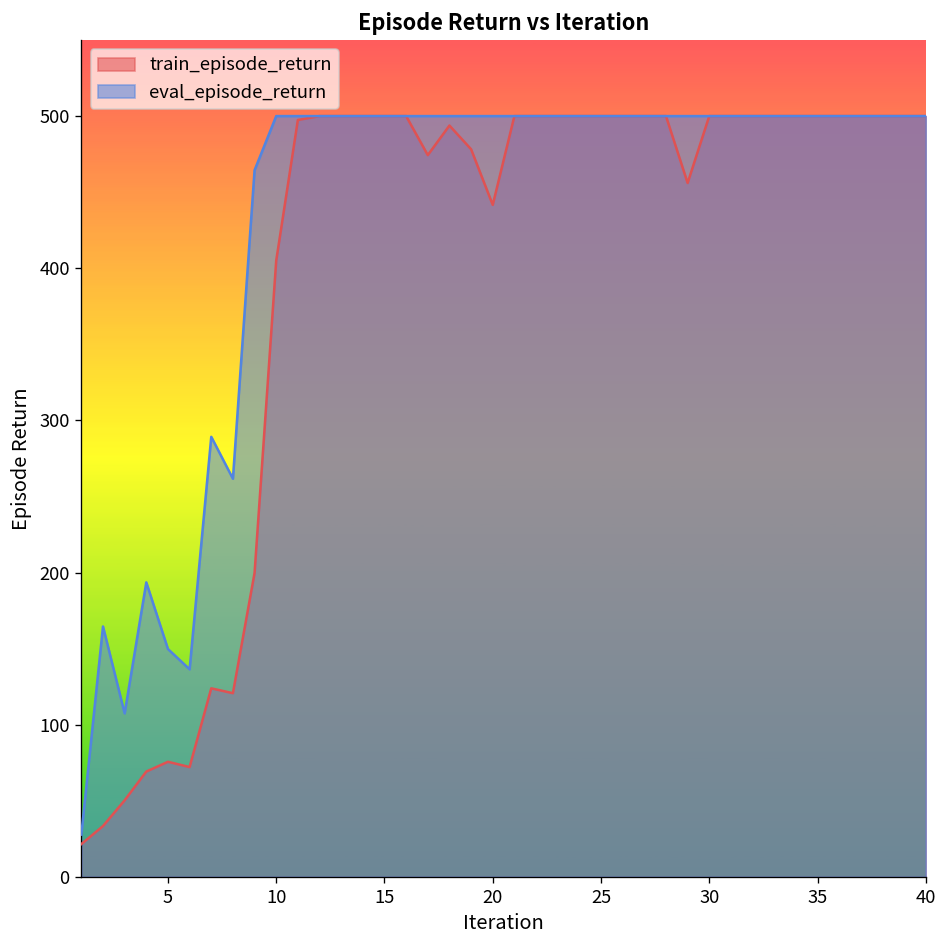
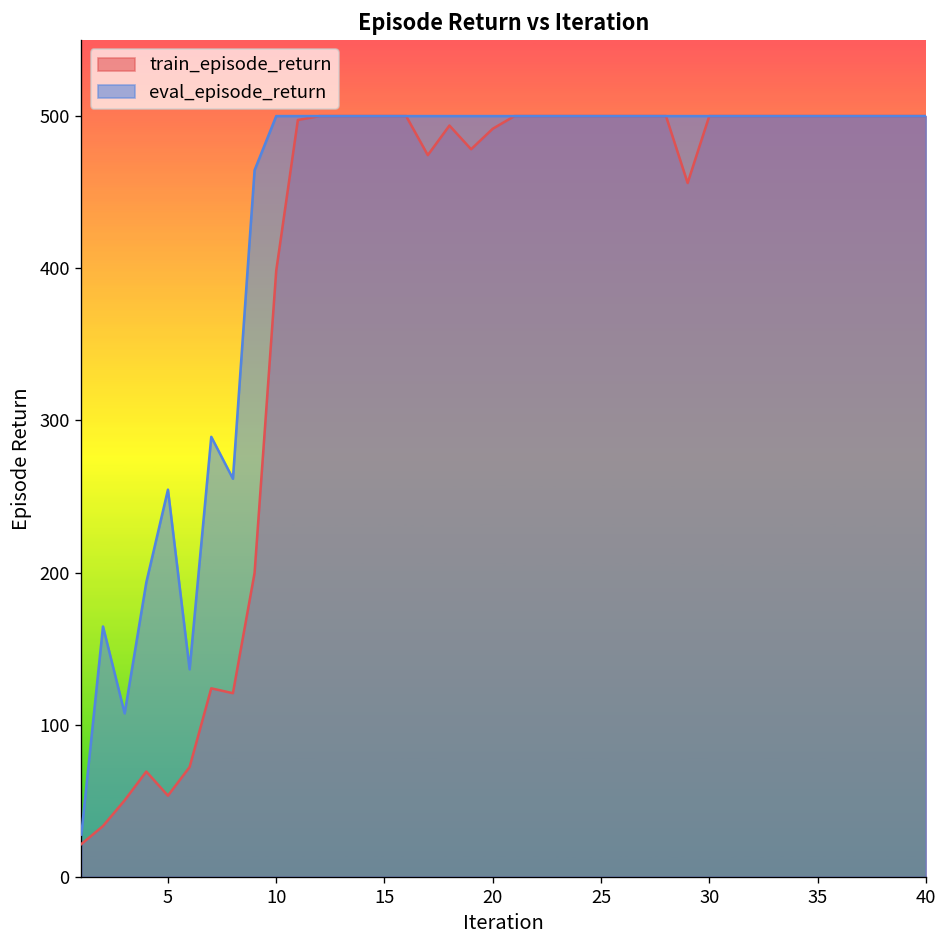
train_episode_return, 5: 76 -> 53
eval_episode_return, 5: 150 -> 254
train_episode_return, 10: 405 -> 398
train_episode_return, 20: 442 -> 492
